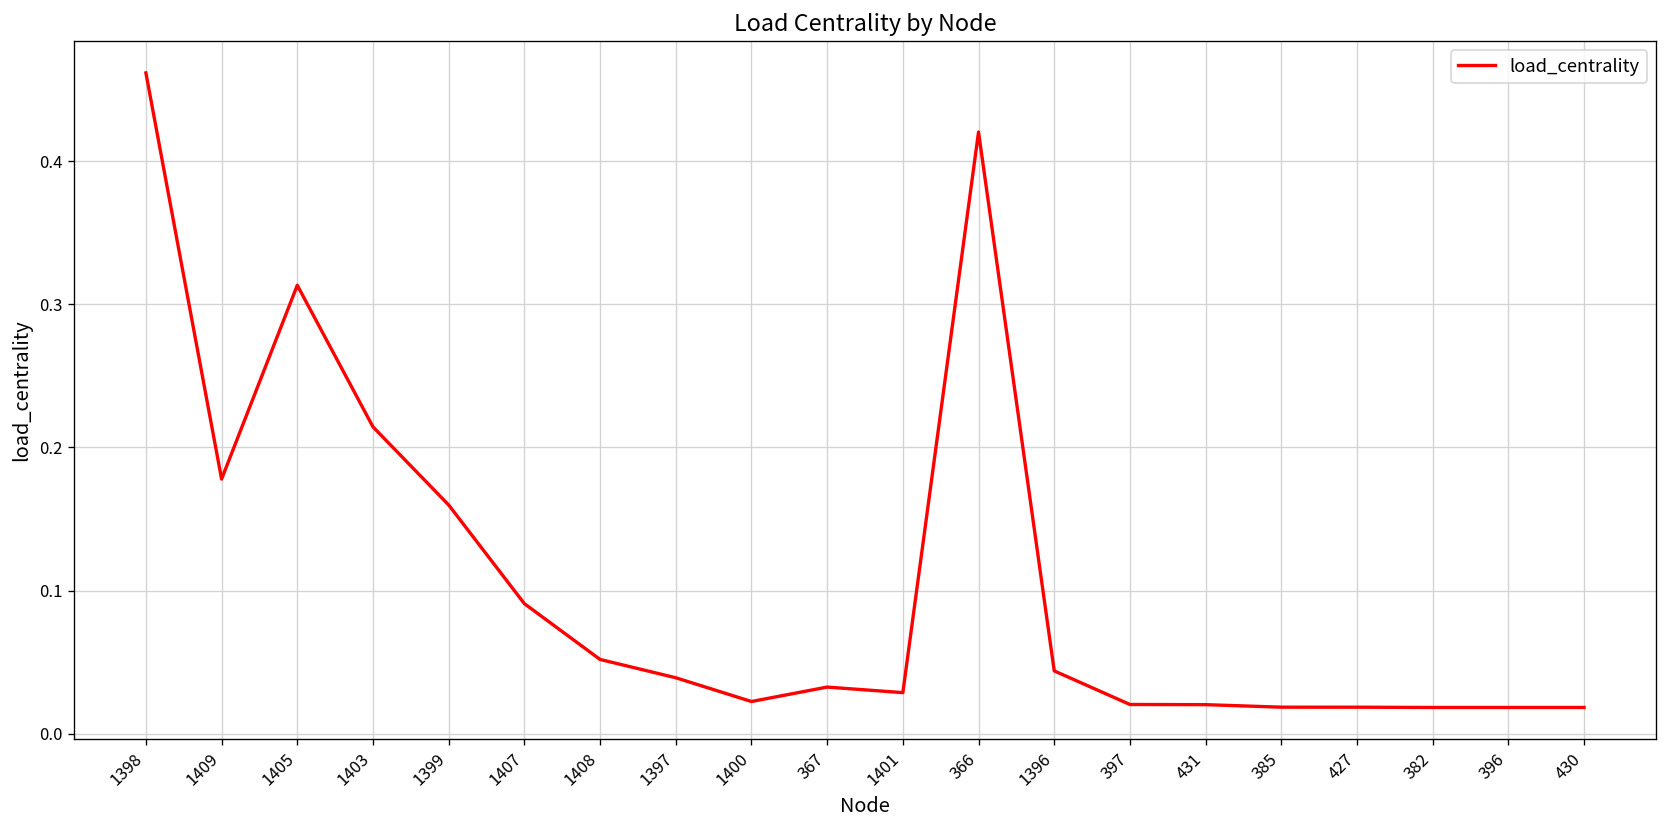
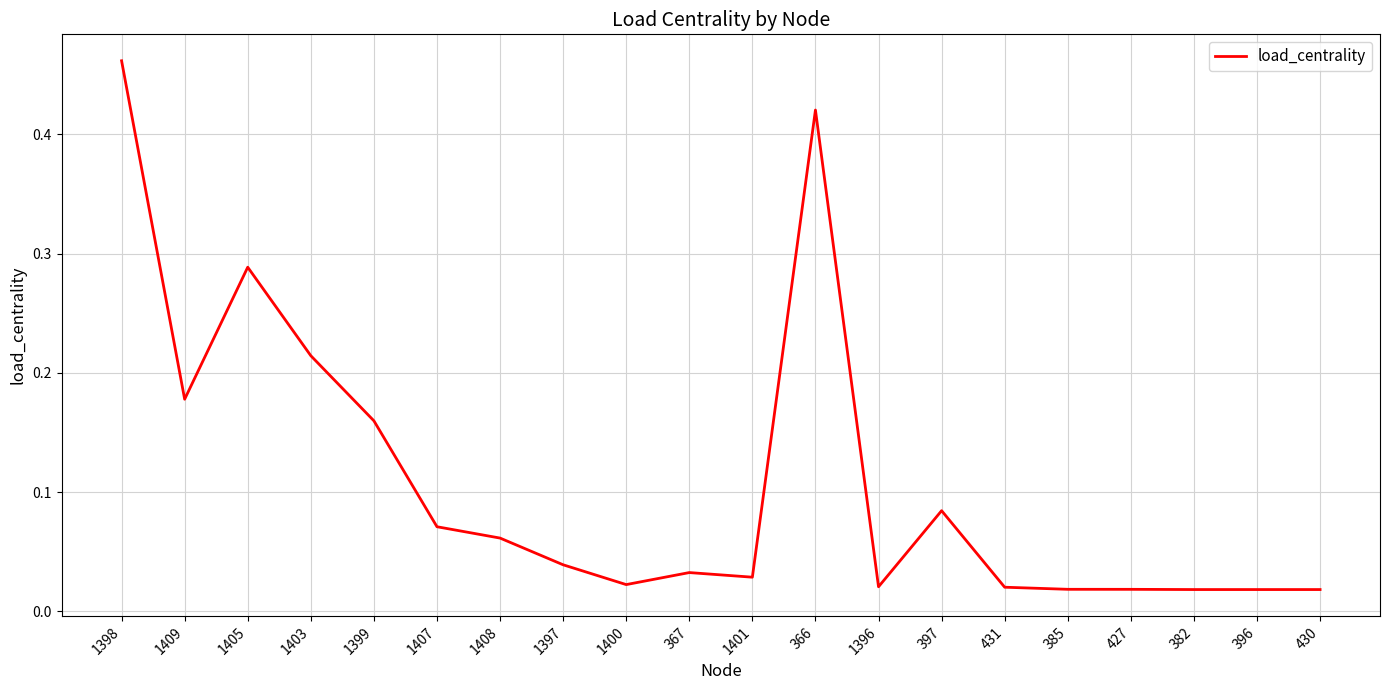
1405: 0.313 -> 0.289
1407: 0.091 -> 0.071
1408: 0.052 -> 0.062
1396: 0.044 -> 0.021
397: 0.020 -> 0.084
